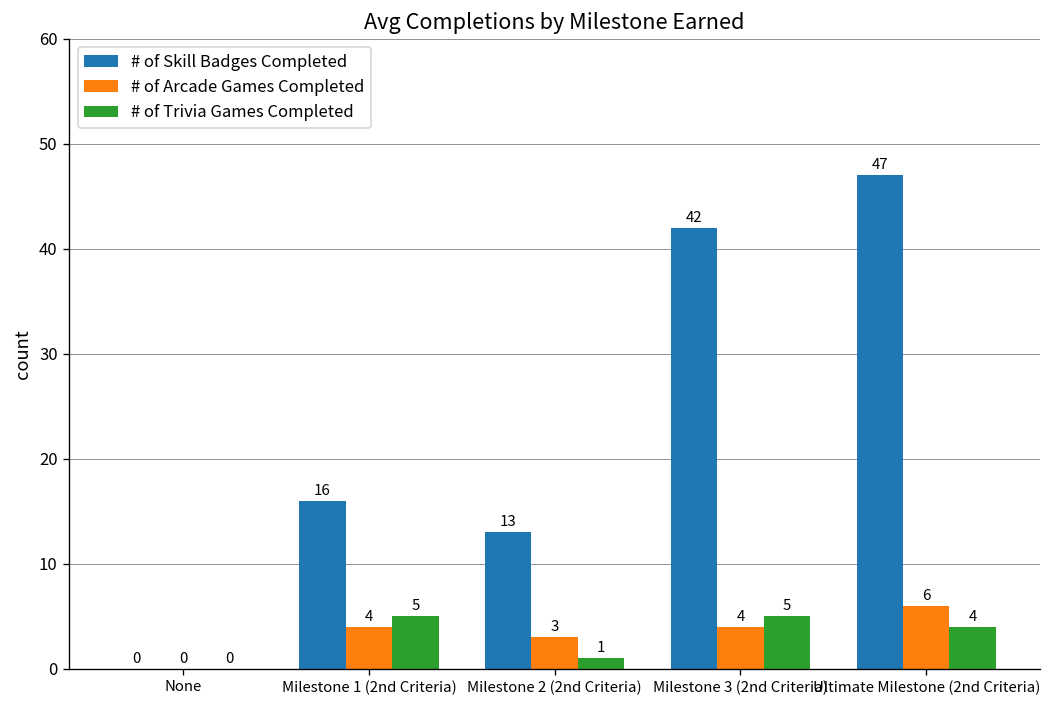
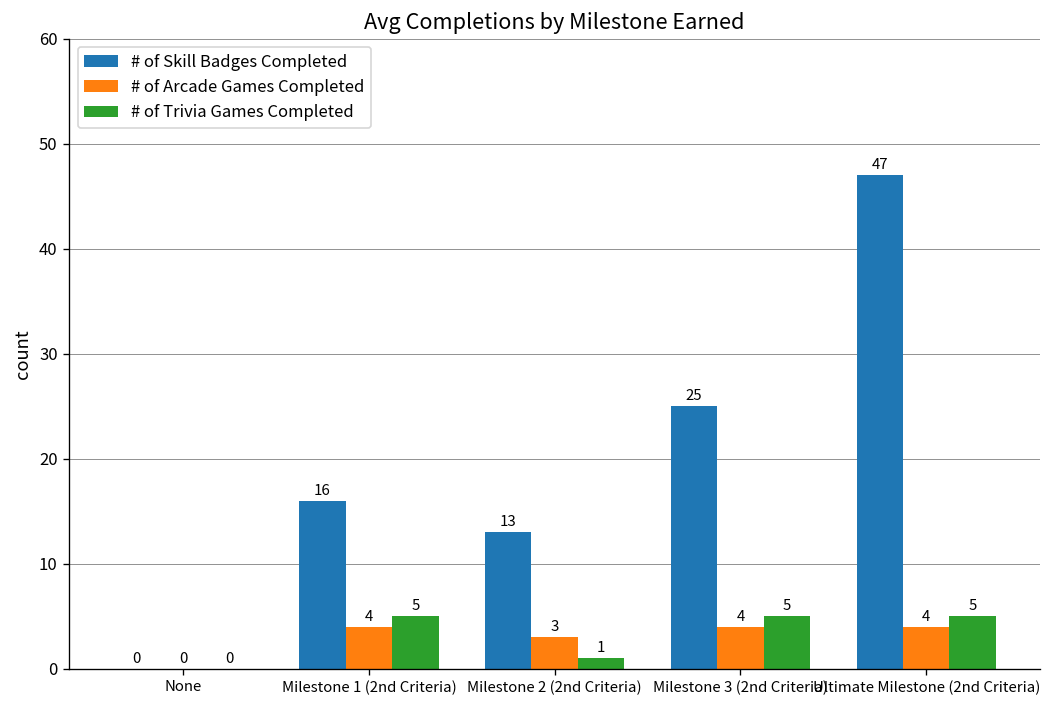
# of Skill Badges Completed, Milestone 3 (2nd Criteria): 42 -> 25
# of Arcade Games Completed, Ultimate Milestone (2nd Criteria): 6 -> 4
# of Trivia Games Completed, Ultimate Milestone (2nd Criteria): 4 -> 5
